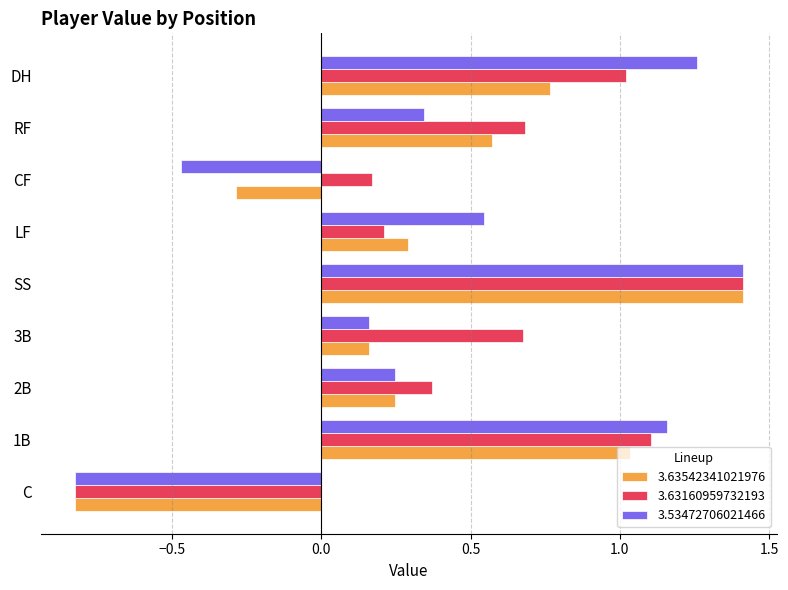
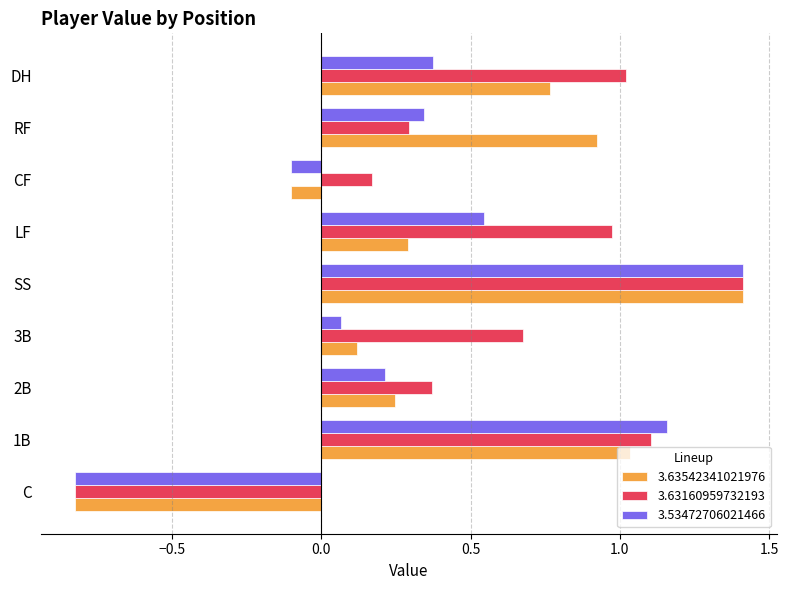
3.53472706021466, DH: 1.26 -> 0.37
3.63160959732193, RF: 0.68 -> 0.29
3.63542341021976, RF: 0.57 -> 0.92
3.53472706021466, CF: -0.47 -> -0.10
3.63542341021976, CF: -0.29 -> -0.10
3.63160959732193, LF: 0.21 -> 0.97
3.53472706021466, 3B: 0.16 -> 0.07
3.63542341021976, 3B: 0.16 -> 0.12
3.53472706021466, 2B: 0.25 -> 0.21
